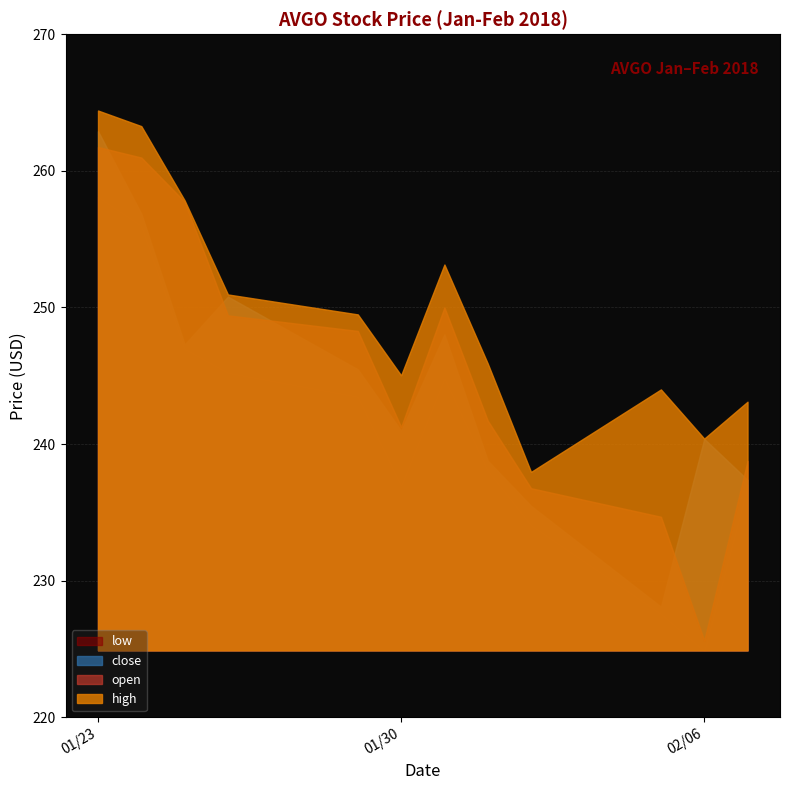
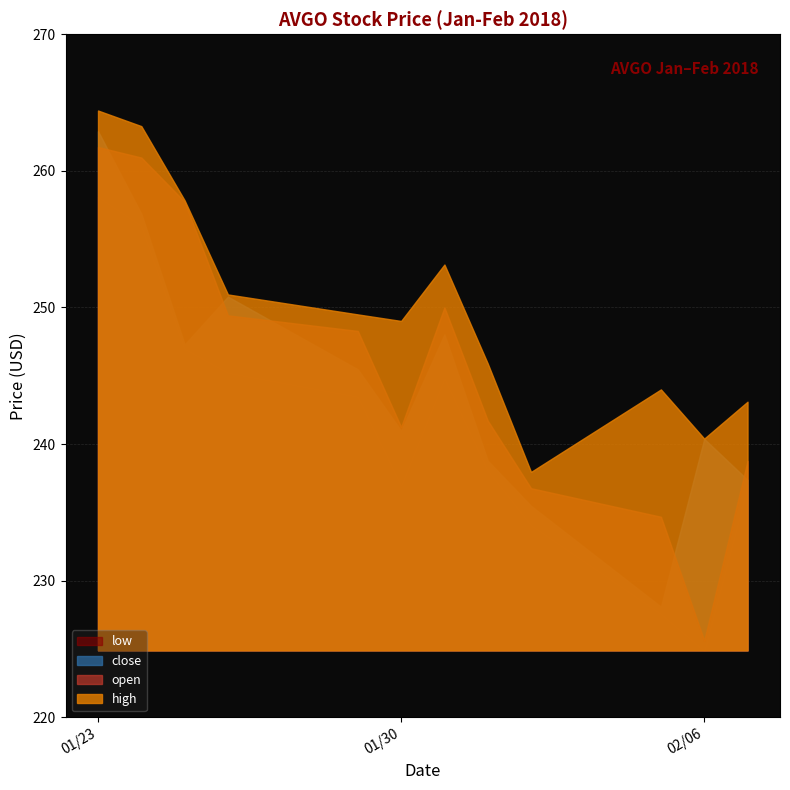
high, 01/30: 245.0 -> 249.0
